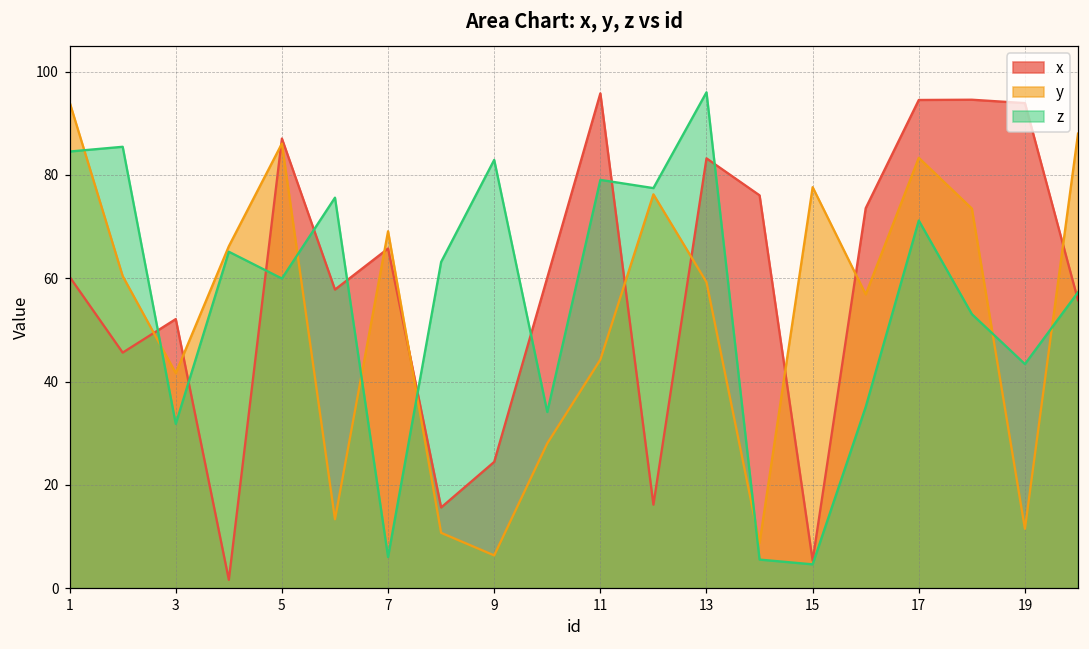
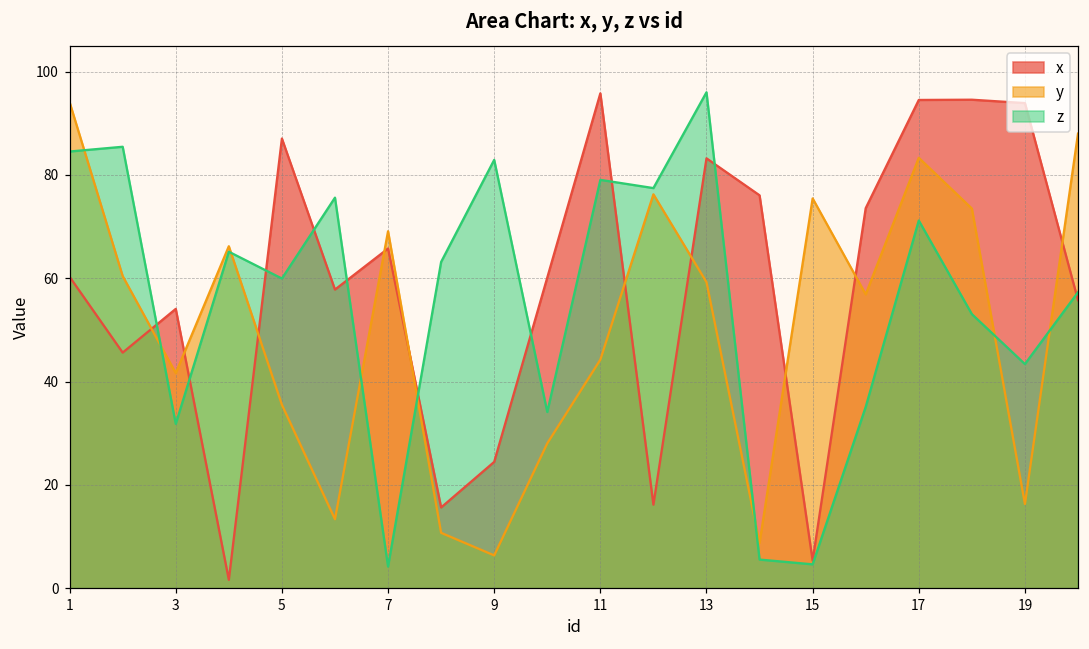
x, 3: 52 -> 54
y, 5: 86 -> 36
z, 7: 6 -> 4
y, 15: 78 -> 75
y, 19: 11 -> 16
